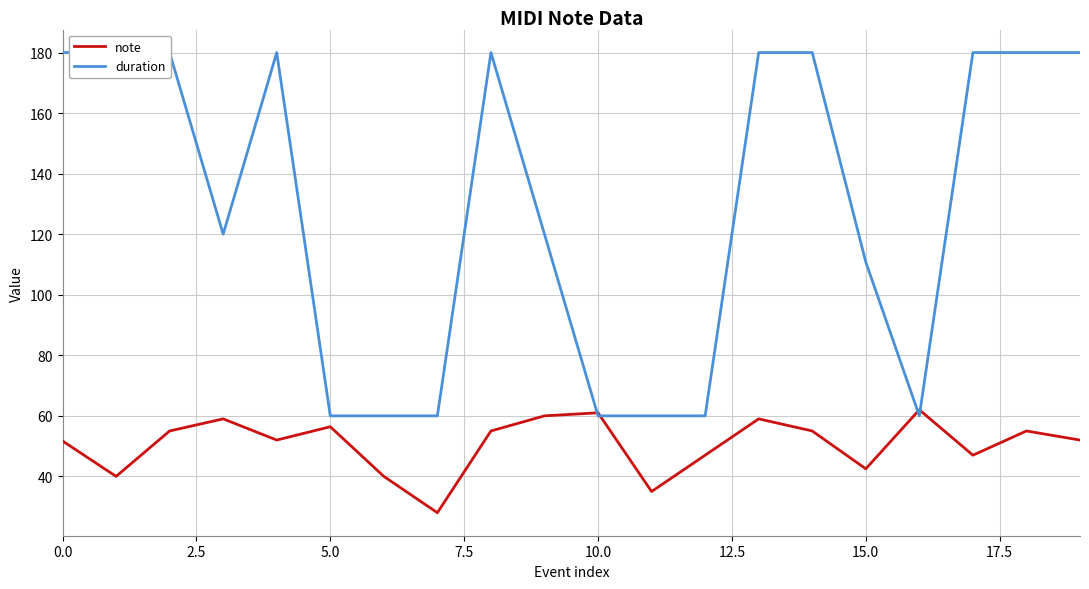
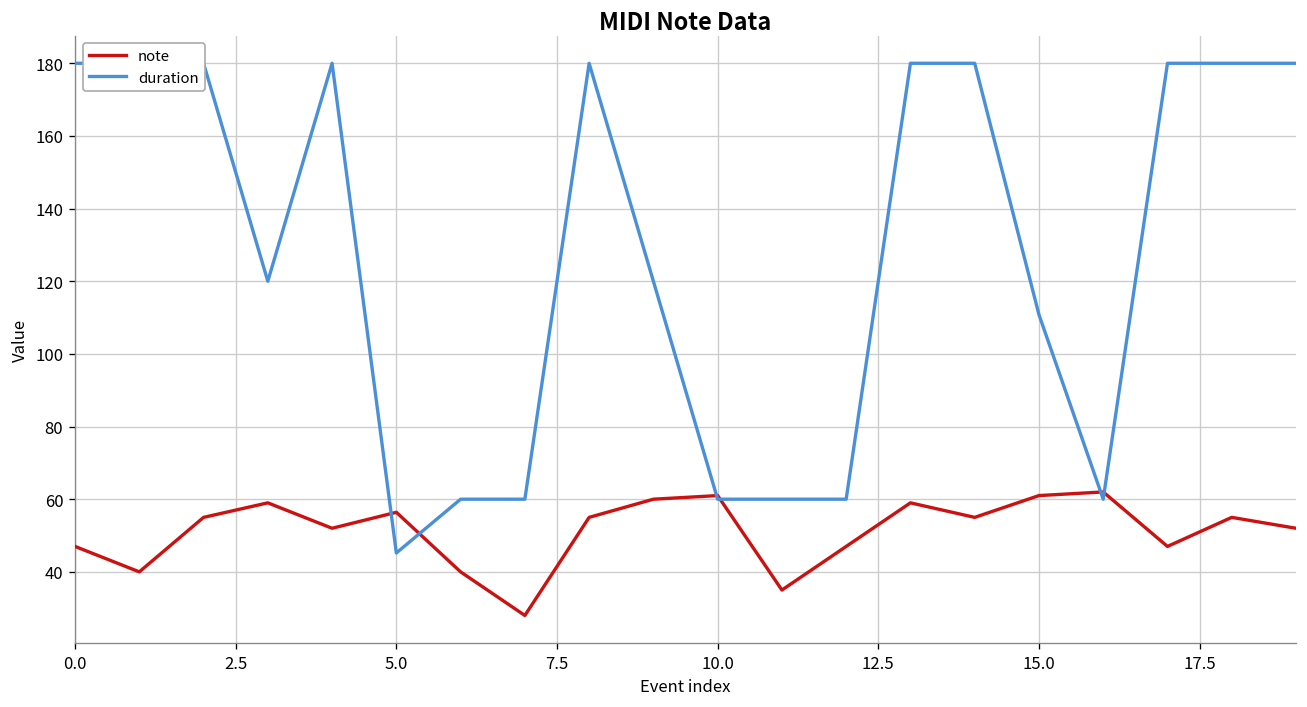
note, 0.0: 52 -> 47
duration, 5.0: 60 -> 45
note, 15.0: 43 -> 61
